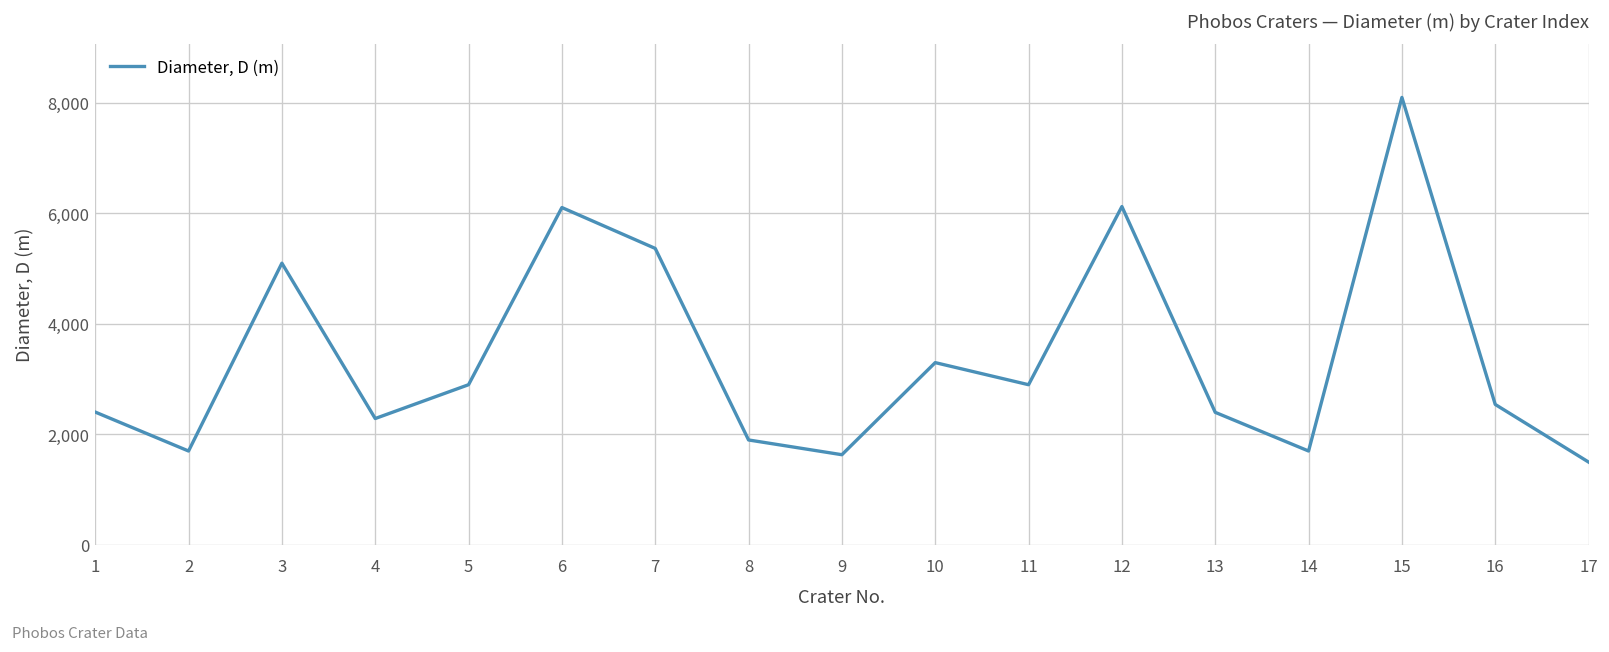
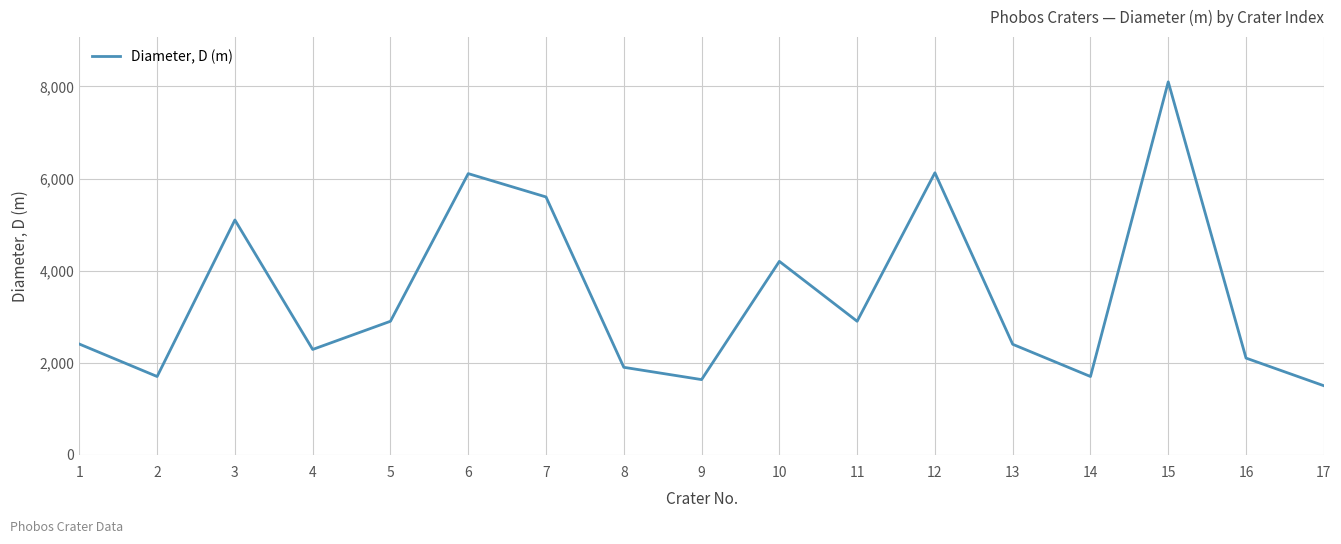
7: 5,400 -> 5,600
10: 3,300 -> 4,200
16: 2,500 -> 2,100
